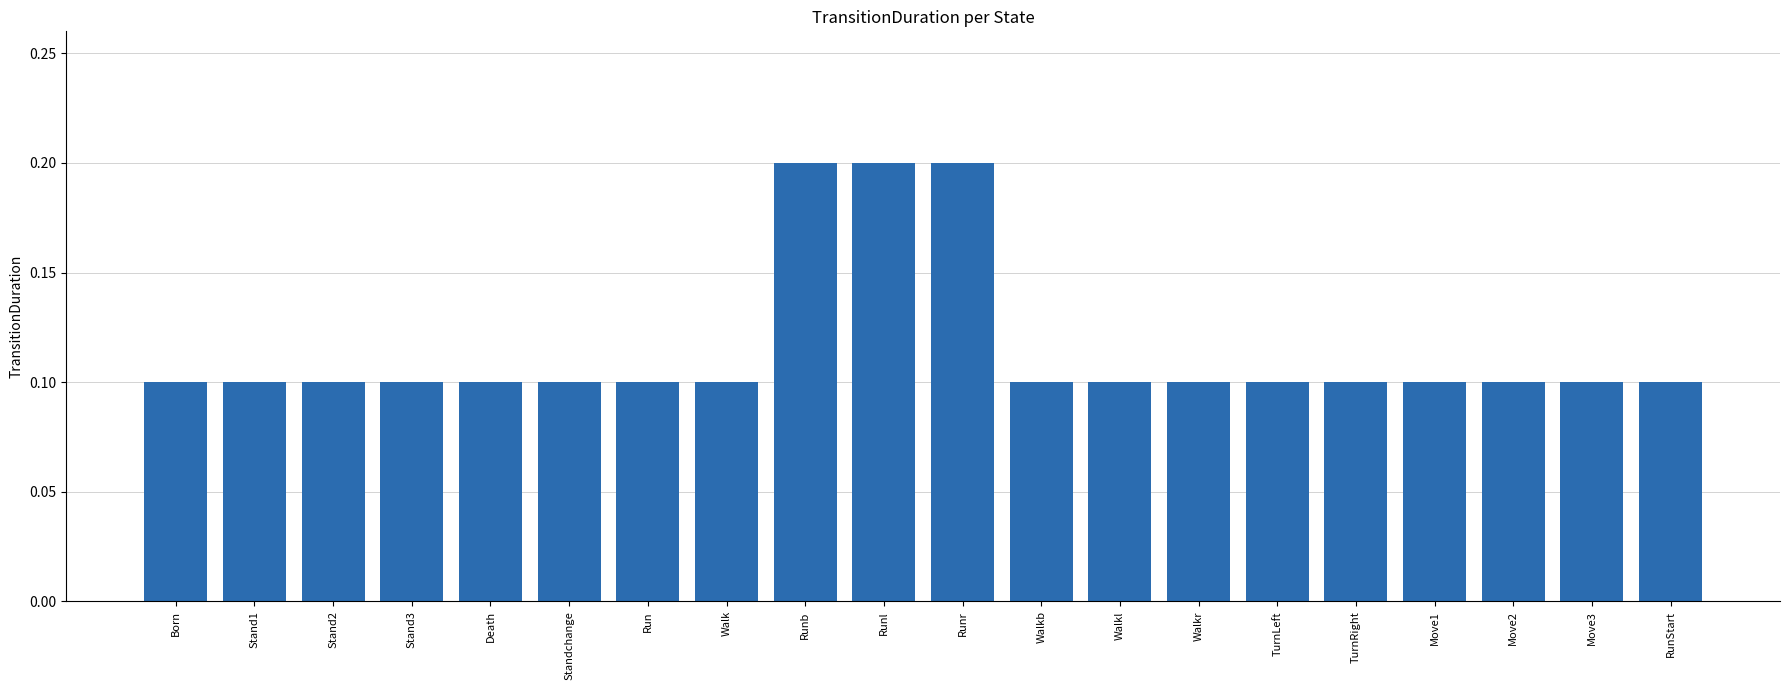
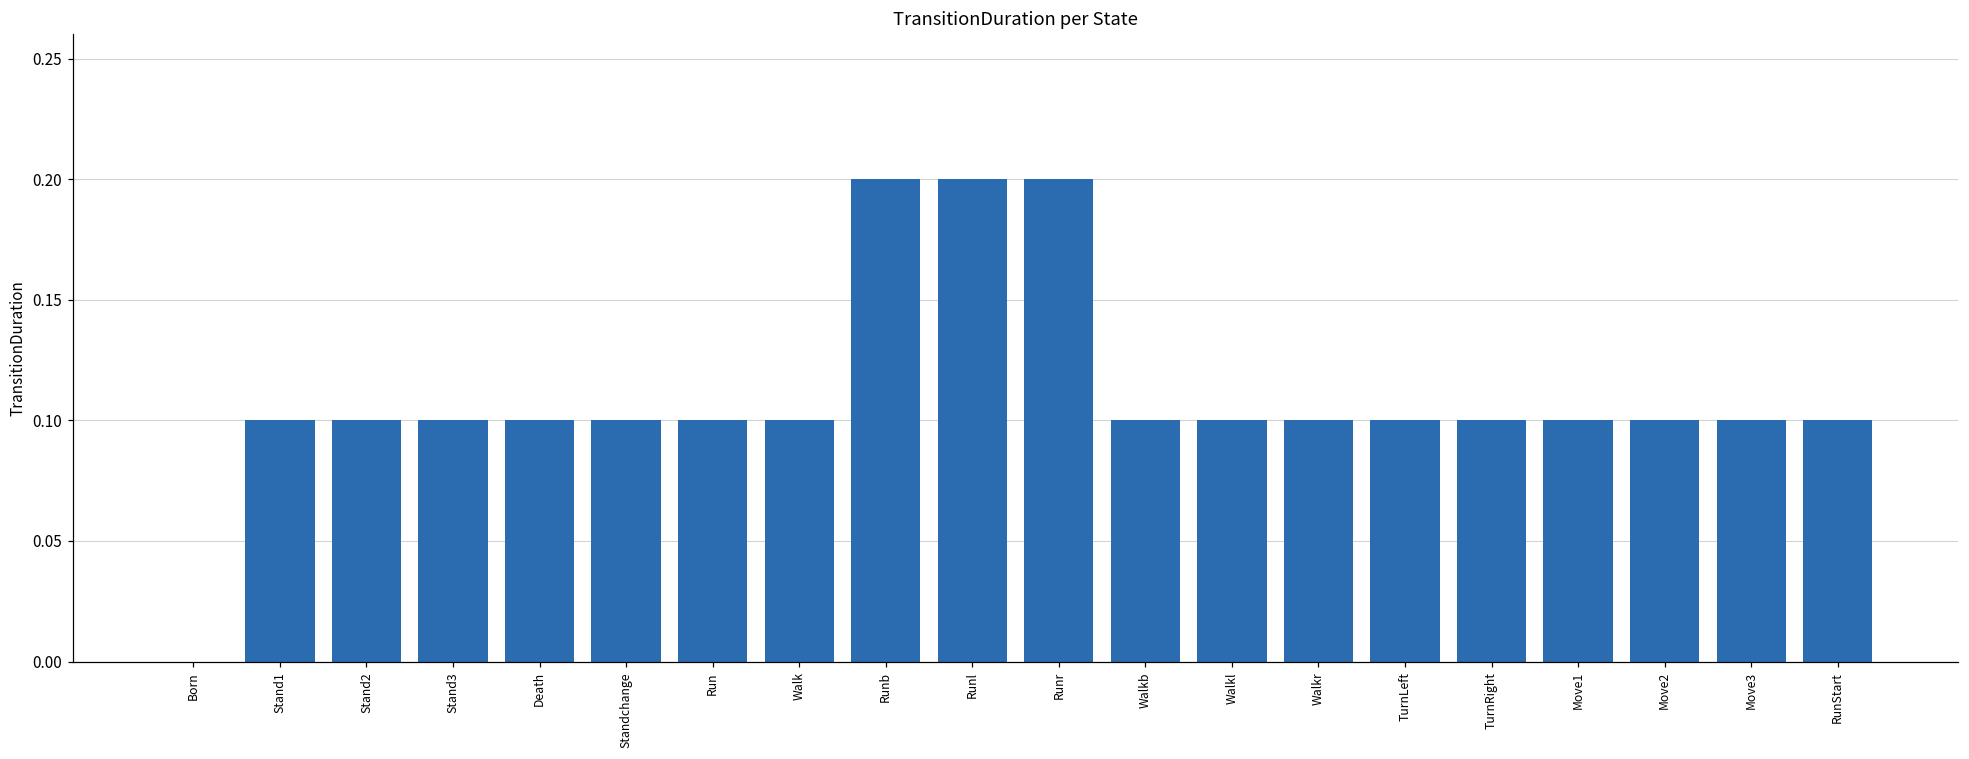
Born: 0.1 -> 0.0
